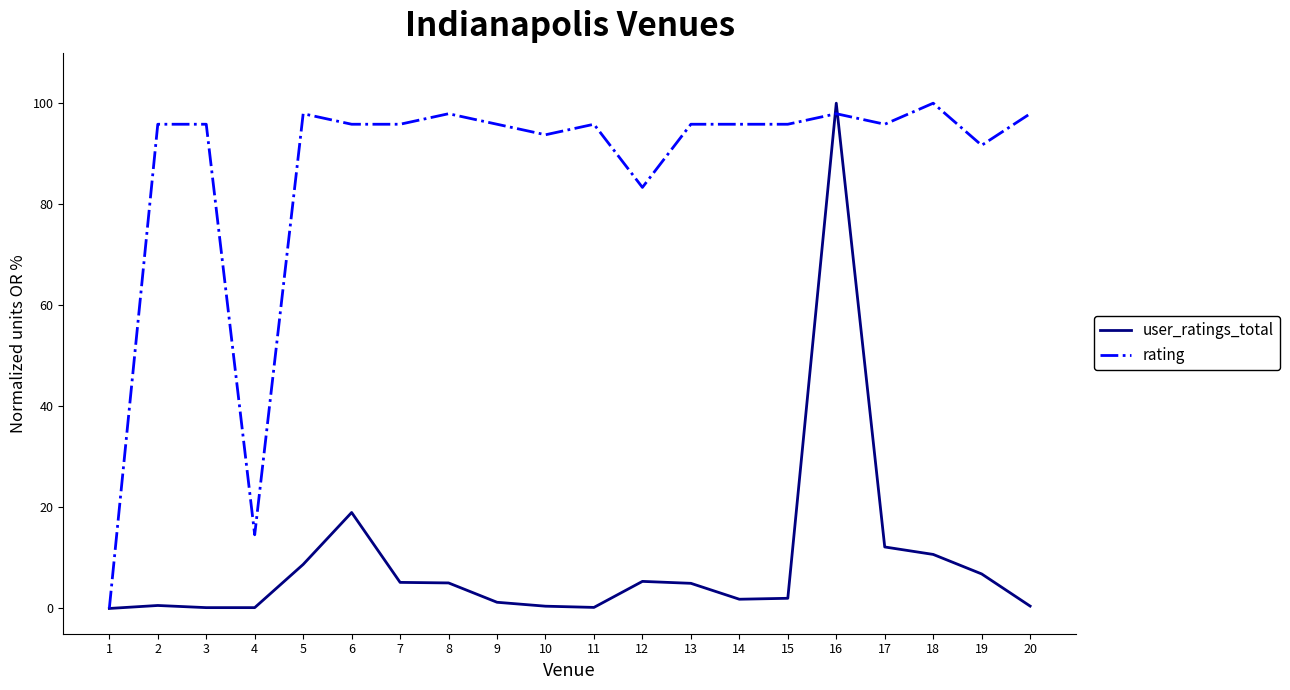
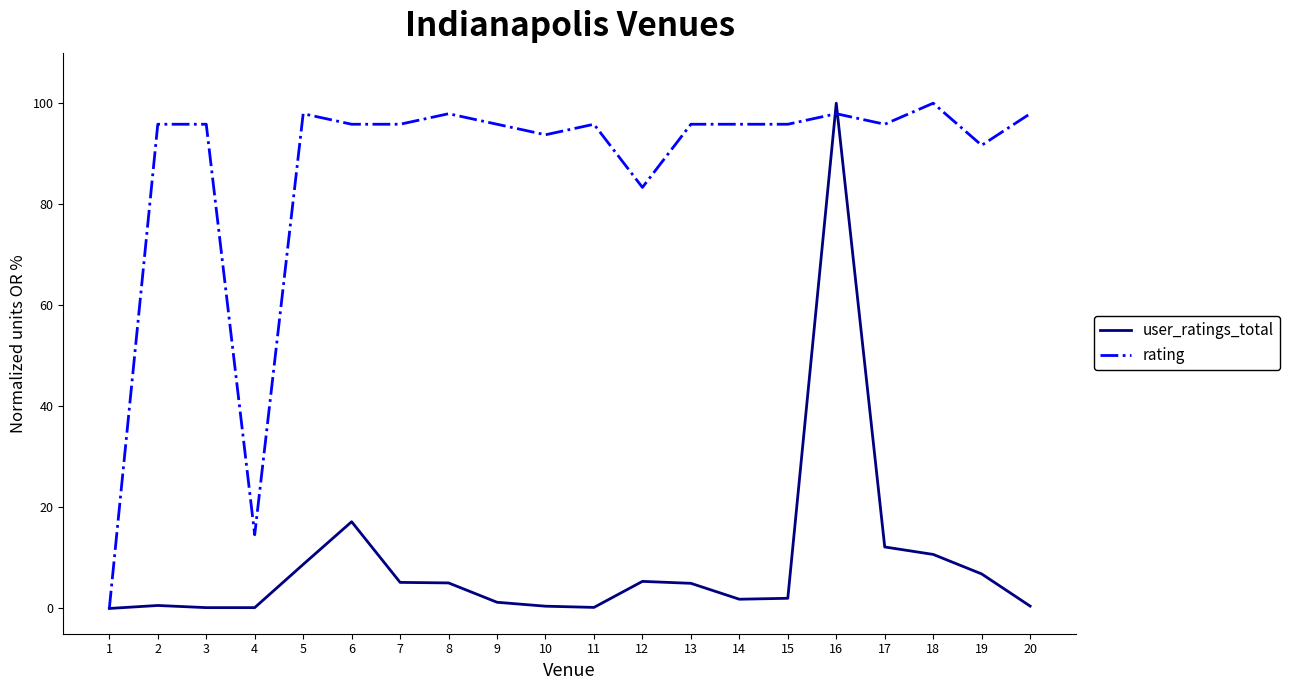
user_ratings_total, 6: 19 -> 17
